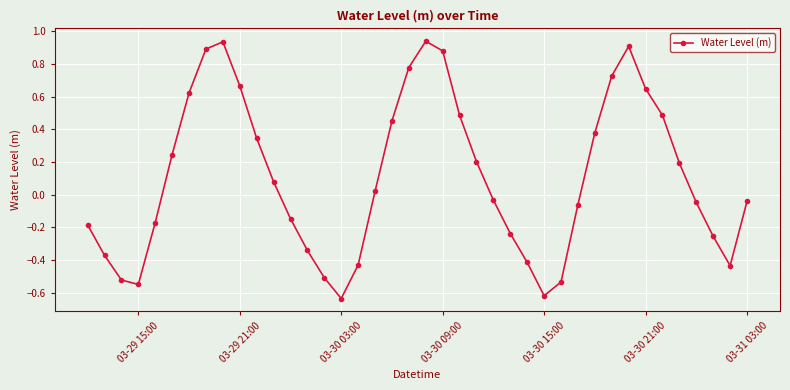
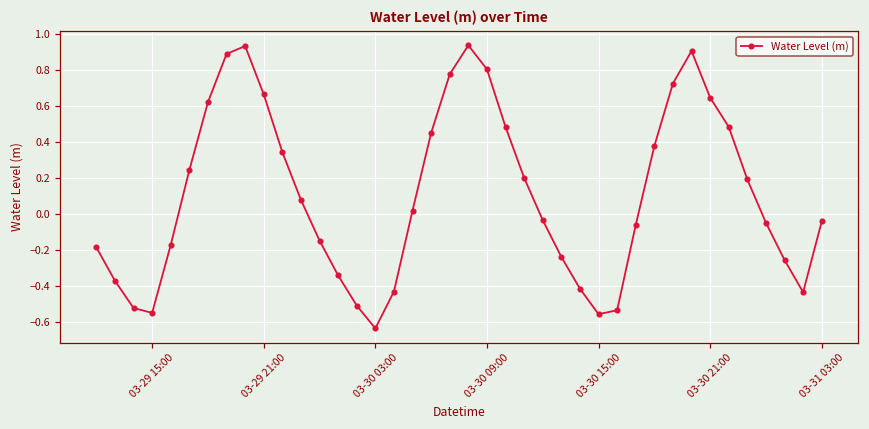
03-30 09:00: 0.88 -> 0.81
03-30 15:00: -0.62 -> -0.56
